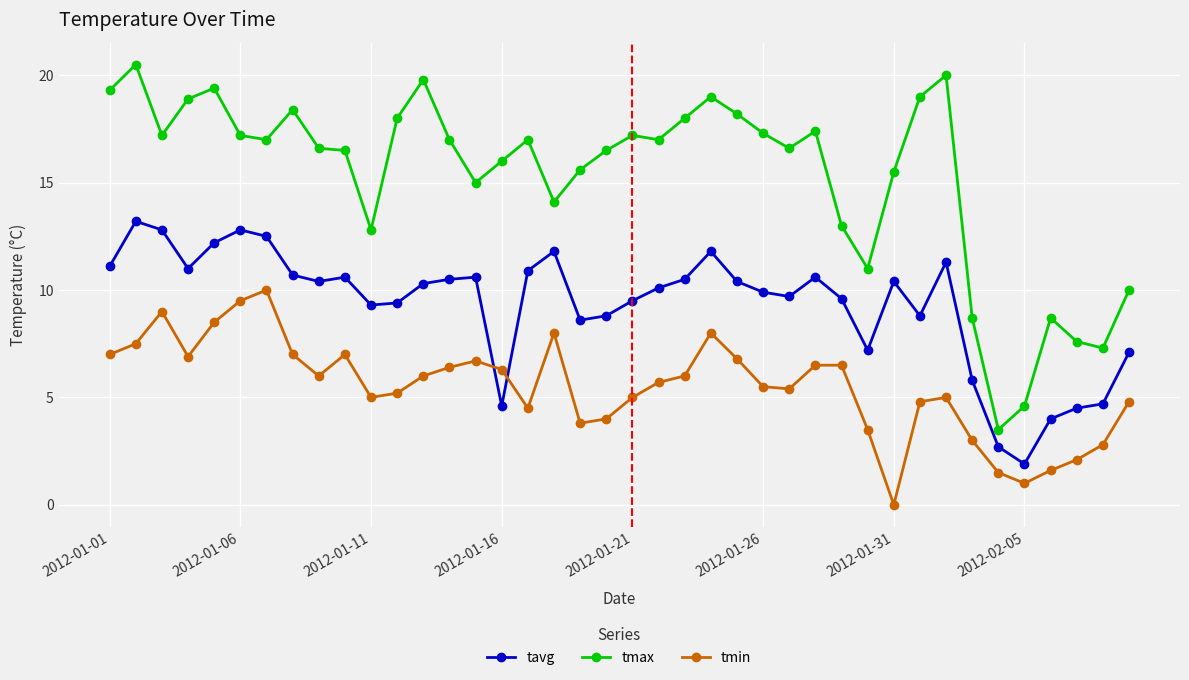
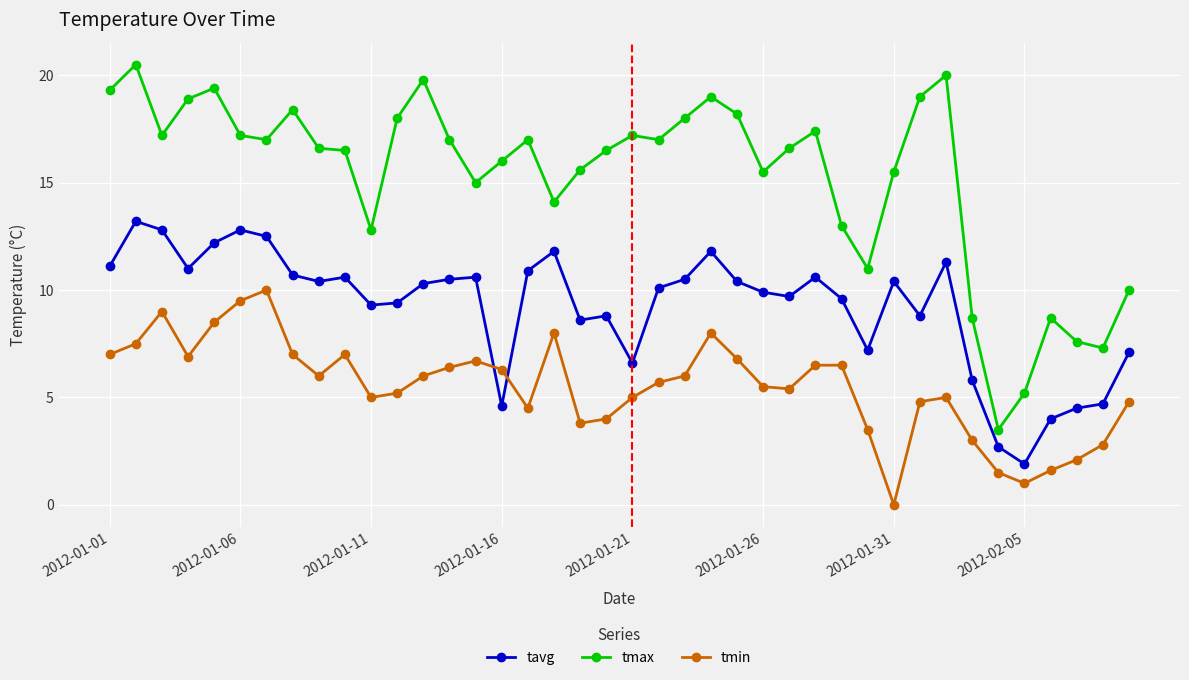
tavg, 2012-01-21: 9.5 -> 6.6
tmax, 2012-01-26: 17.3 -> 15.5
tmax, 2012-02-05: 4.6 -> 5.2
